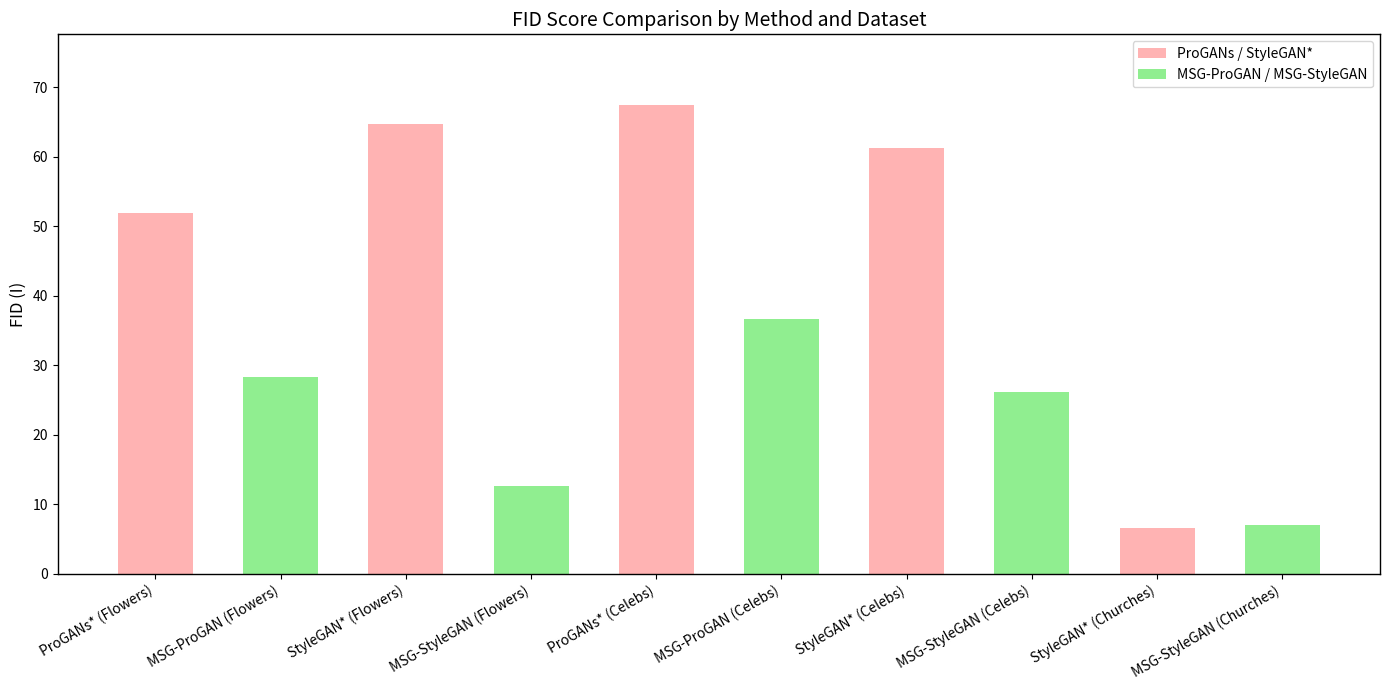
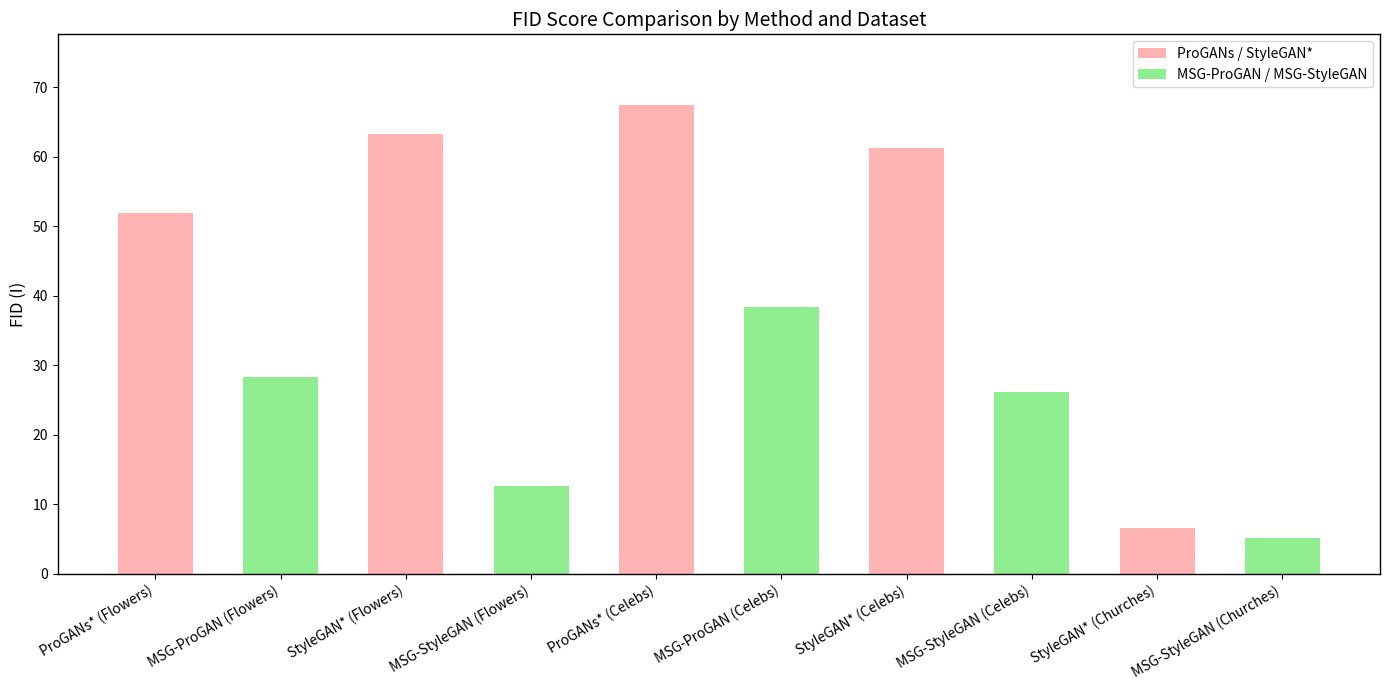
StyleGAN* (Flowers): 65 -> 63
MSG-ProGAN (Celebs): 37 -> 38
MSG-StyleGAN (Churches): 7 -> 5
